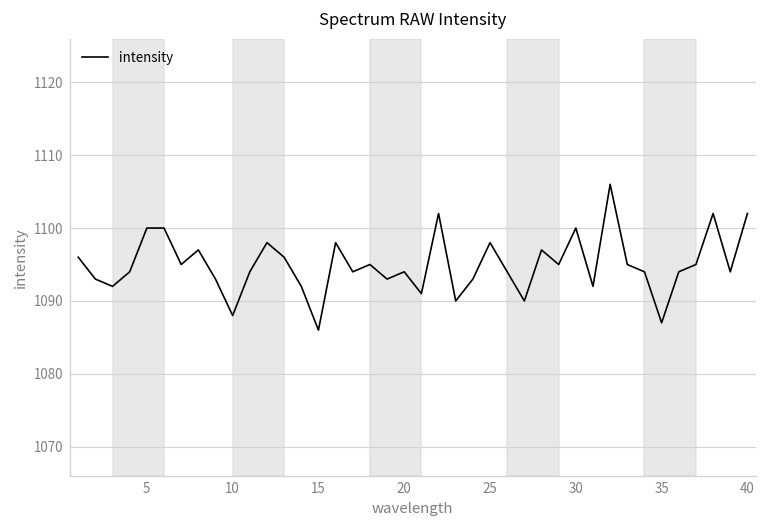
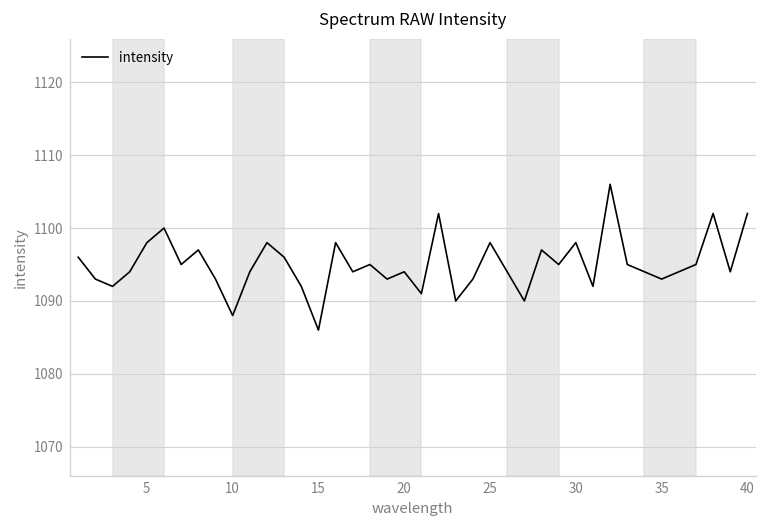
5: 1100 -> 1098
30: 1100 -> 1098
35: 1087 -> 1093
